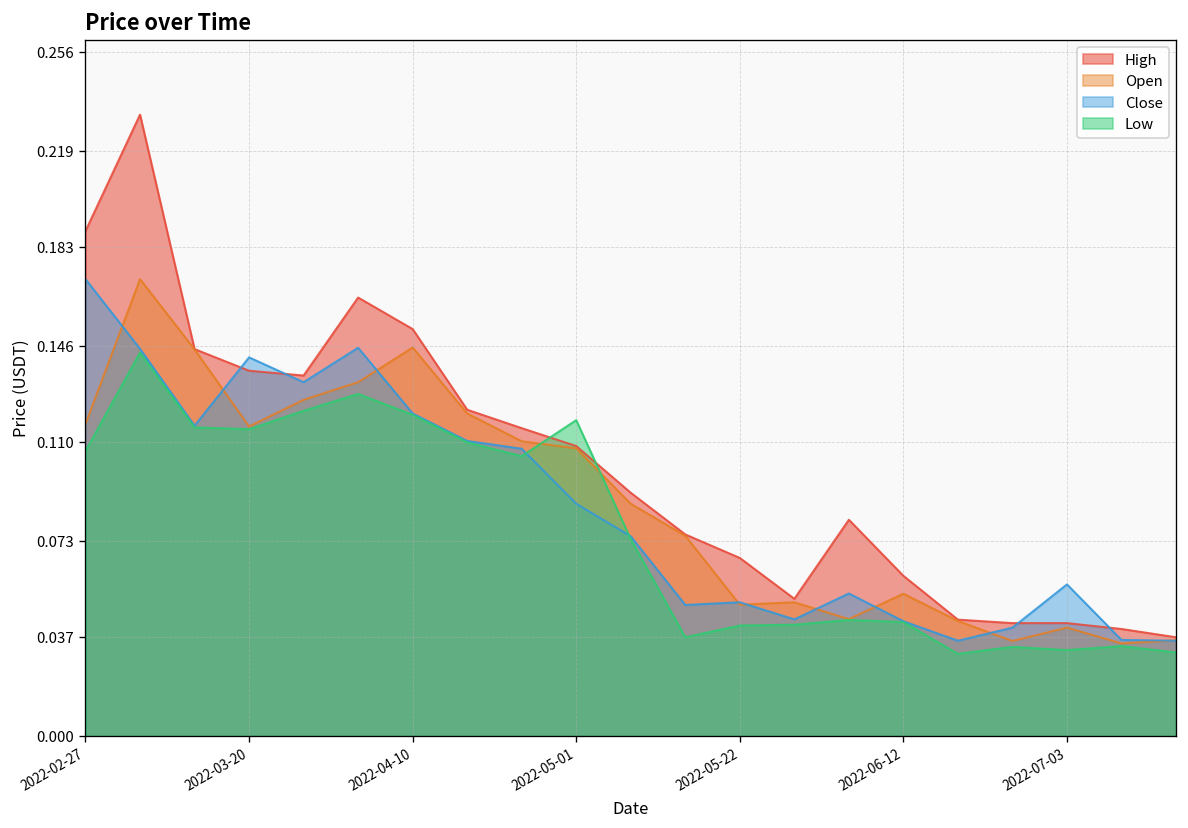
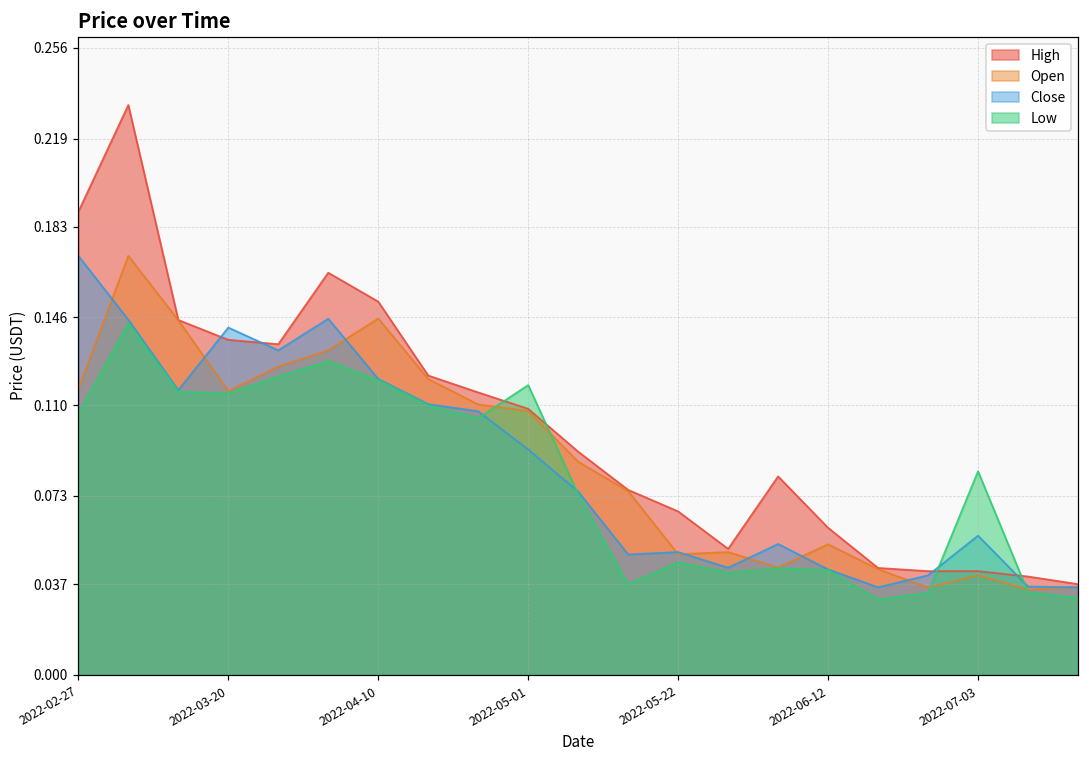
Close, 2022-05-01: 0.087 -> 0.092
Low, 2022-05-22: 0.041 -> 0.046
Low, 2022-07-03: 0.032 -> 0.083
